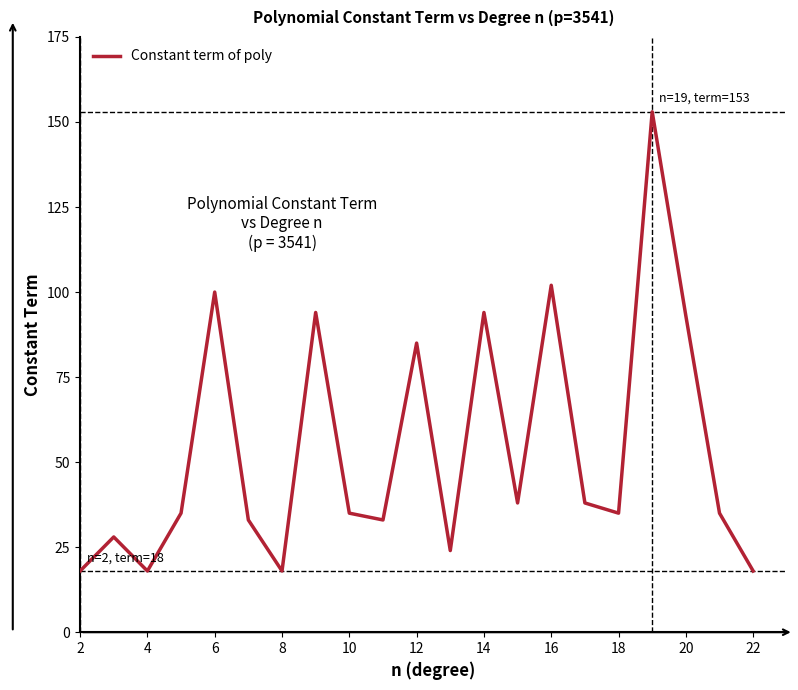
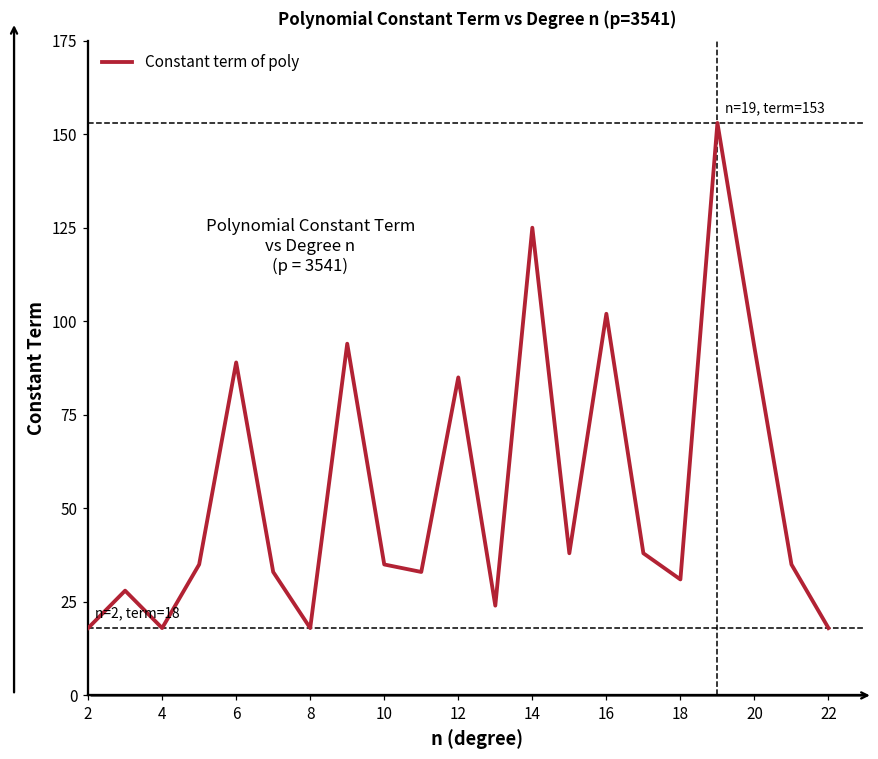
6: 100 -> 89
14: 94 -> 125
18: 35 -> 31
